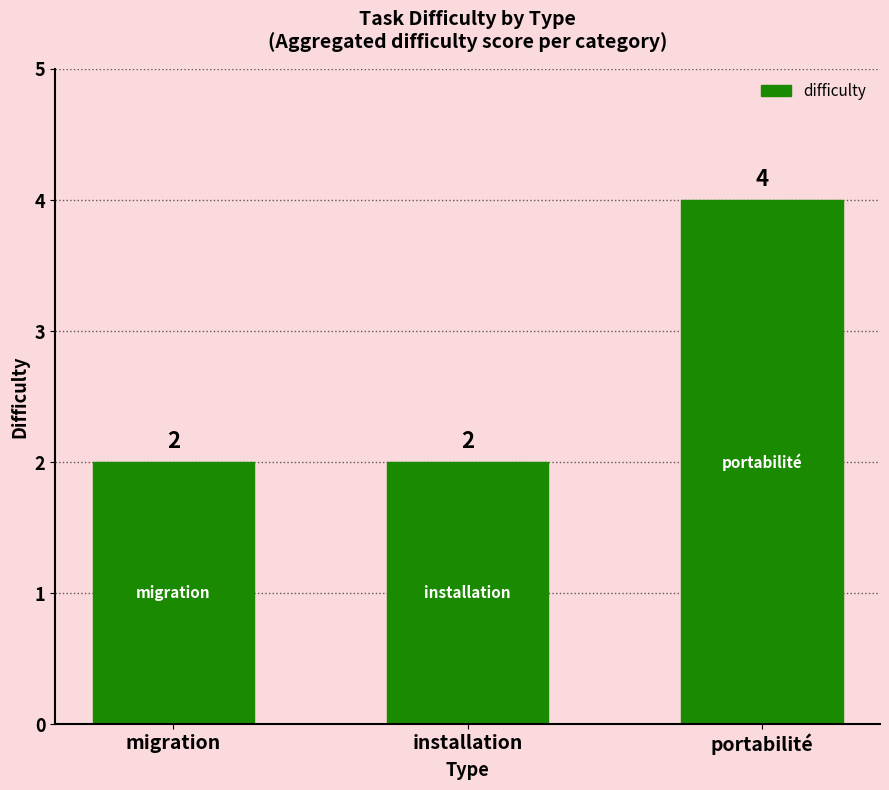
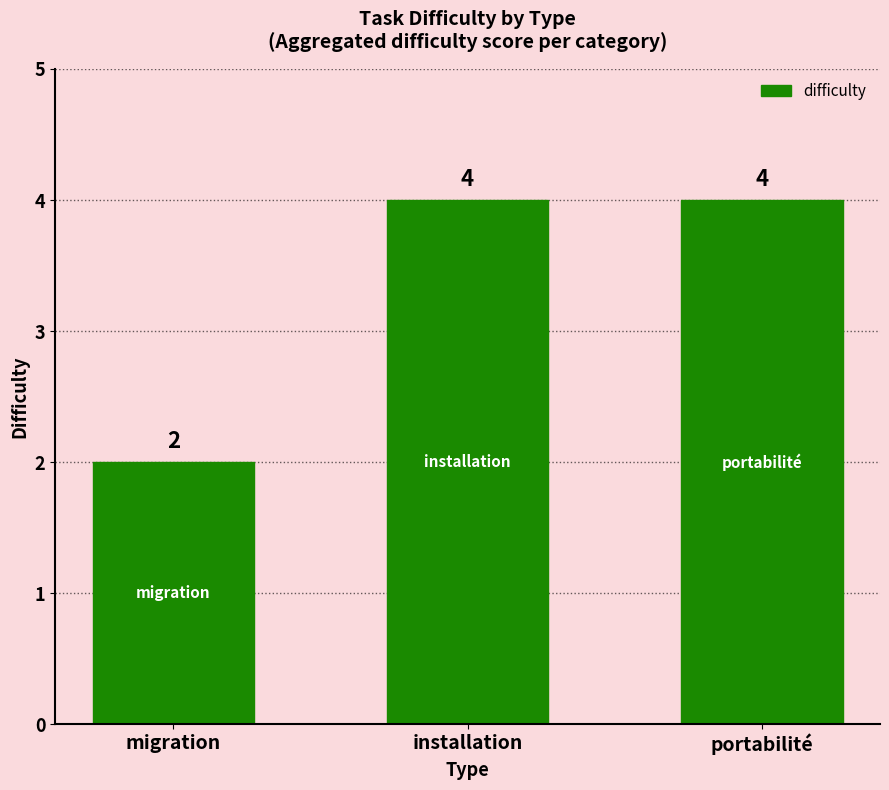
installation: 2 -> 4
